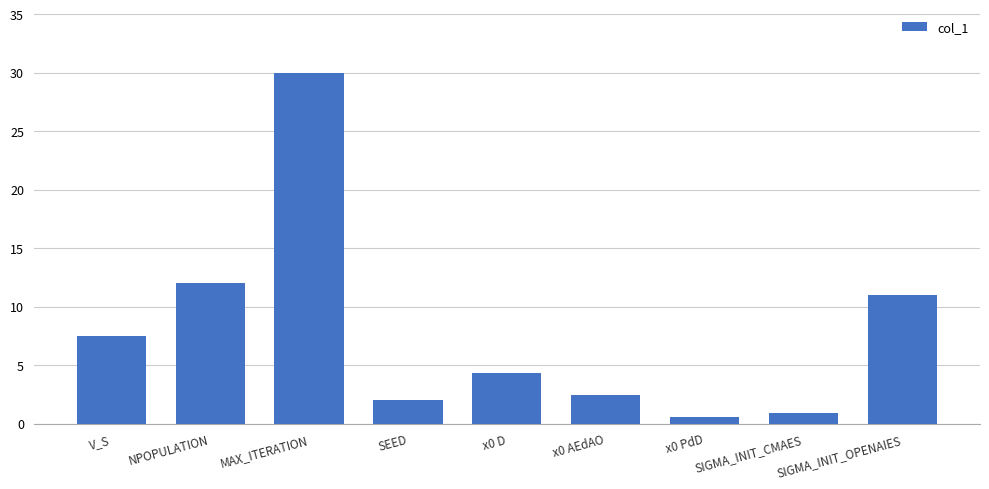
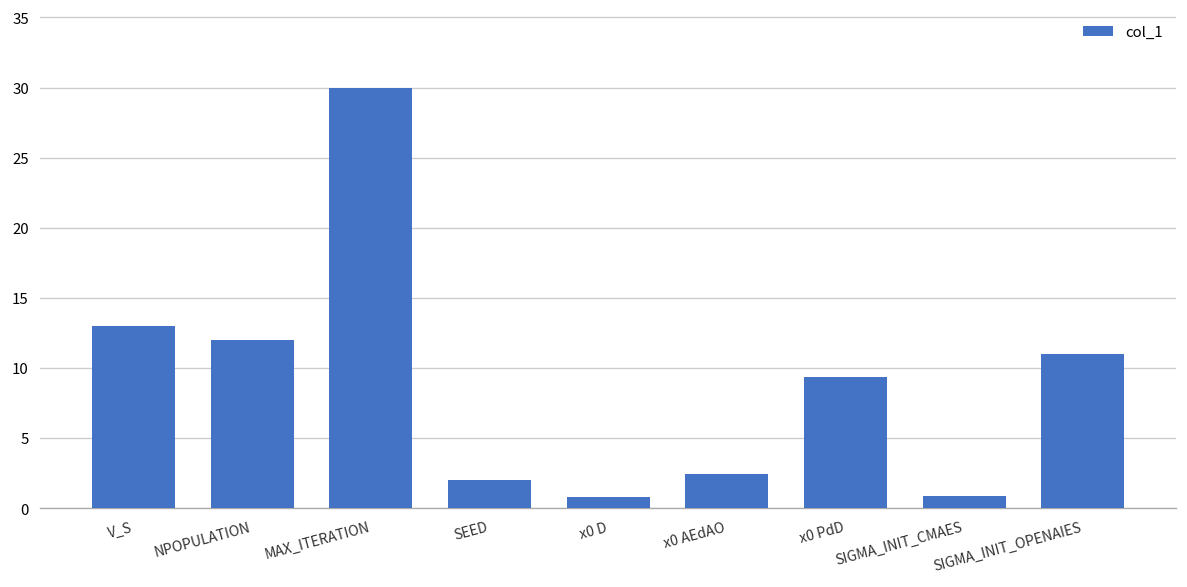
V_S: 7.5 -> 13.0
x0 D: 4.3 -> 0.8
x0 PdD: 0.6 -> 9.3
